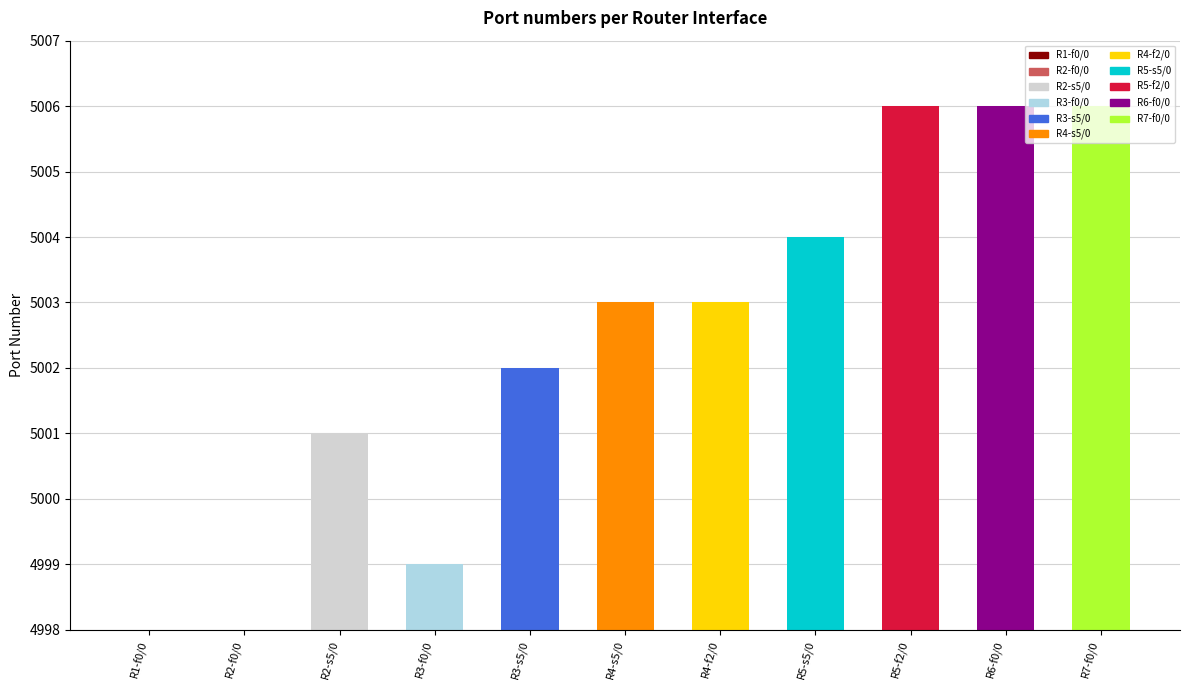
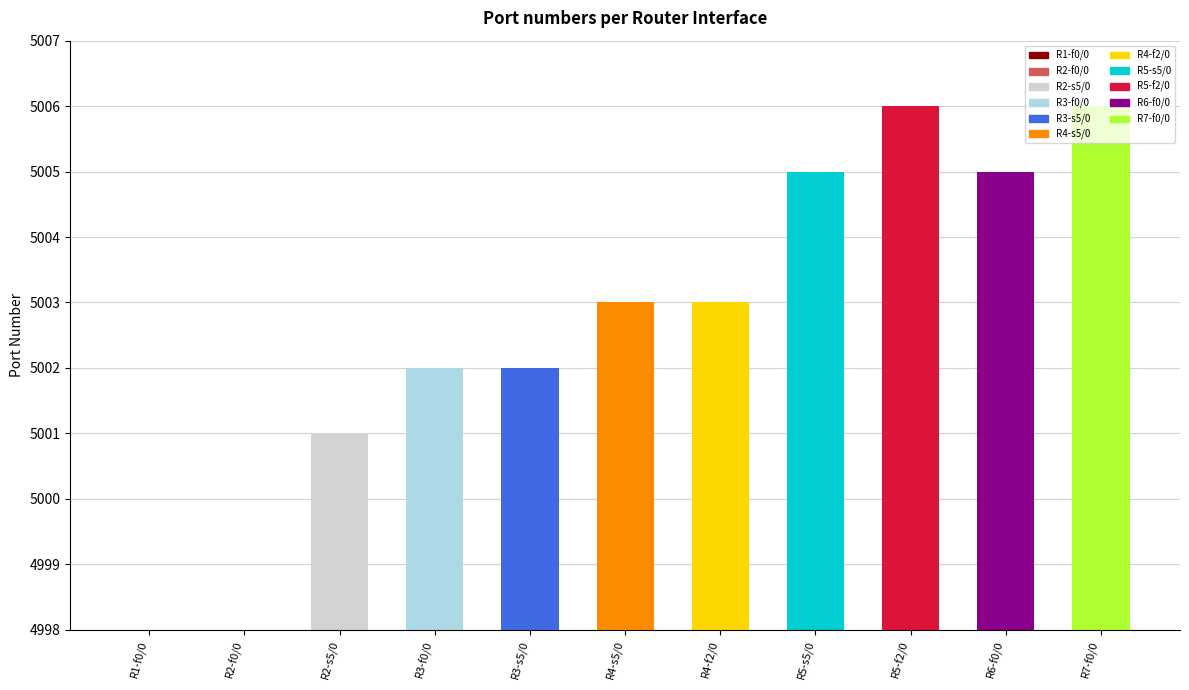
R3-f0/0: 4999 -> 5002
R5-s5/0: 5004 -> 5005
R6-f0/0: 5006 -> 5005
